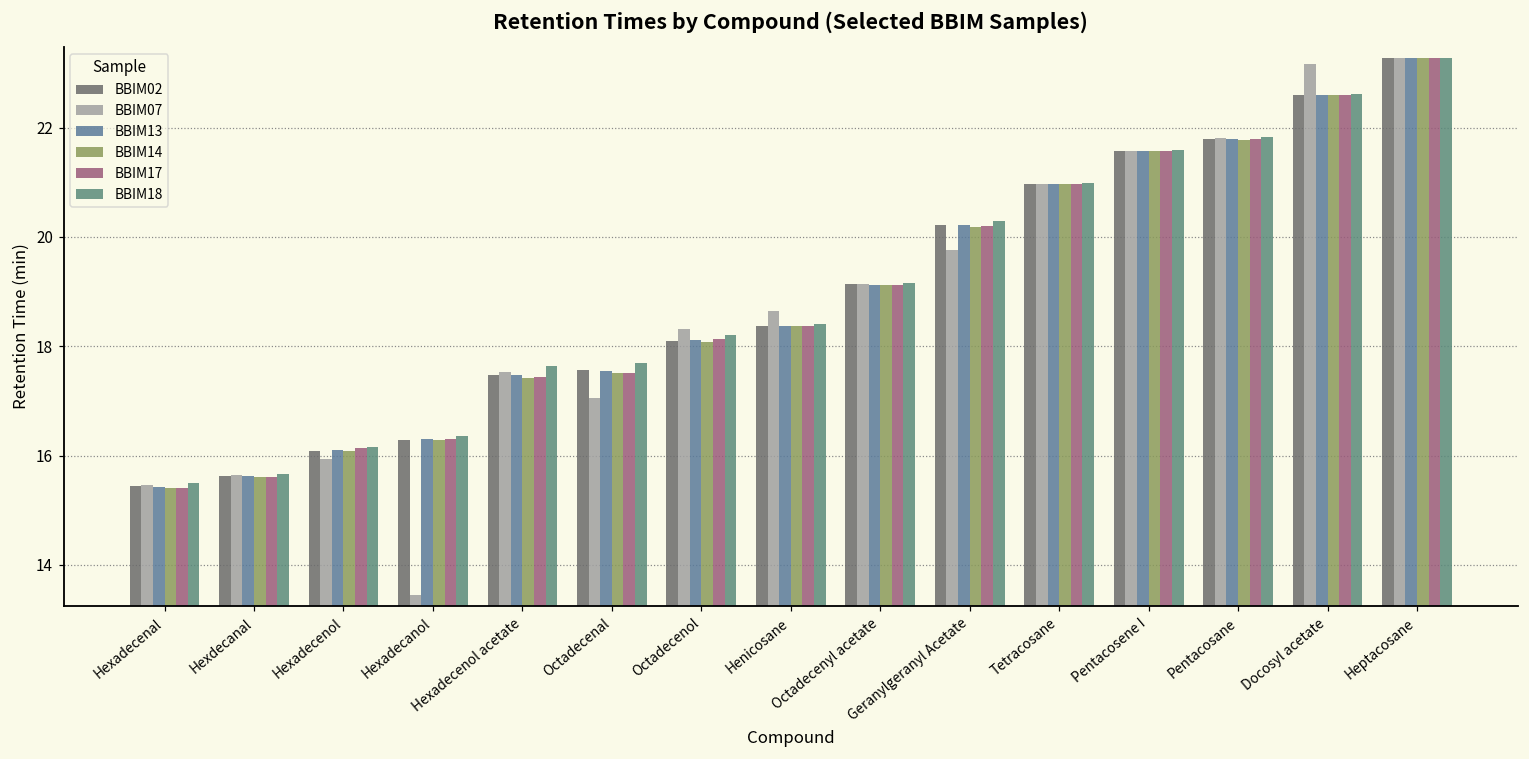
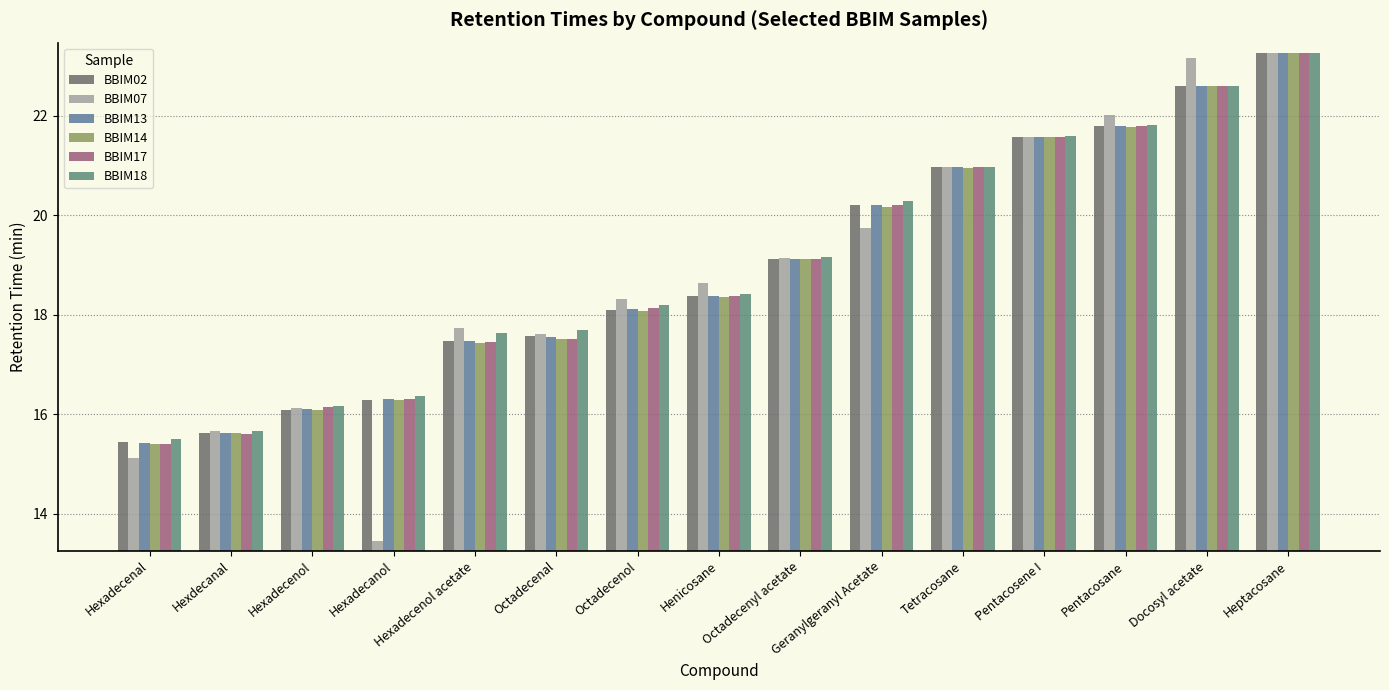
BBIM07, Hexadecenal: 15.5 -> 15.1
BBIM07, Hexadecenol: 15.9 -> 16.1
BBIM07, Hexadecenol acetate: 17.5 -> 17.7
BBIM07, Octadecenal: 17.1 -> 17.6
BBIM07, Pentacosane: 21.8 -> 22.0
